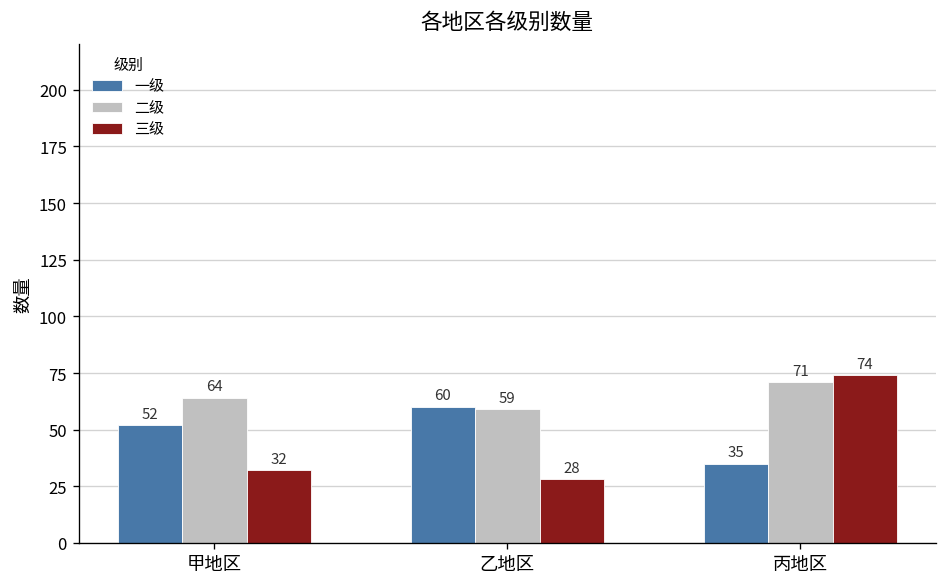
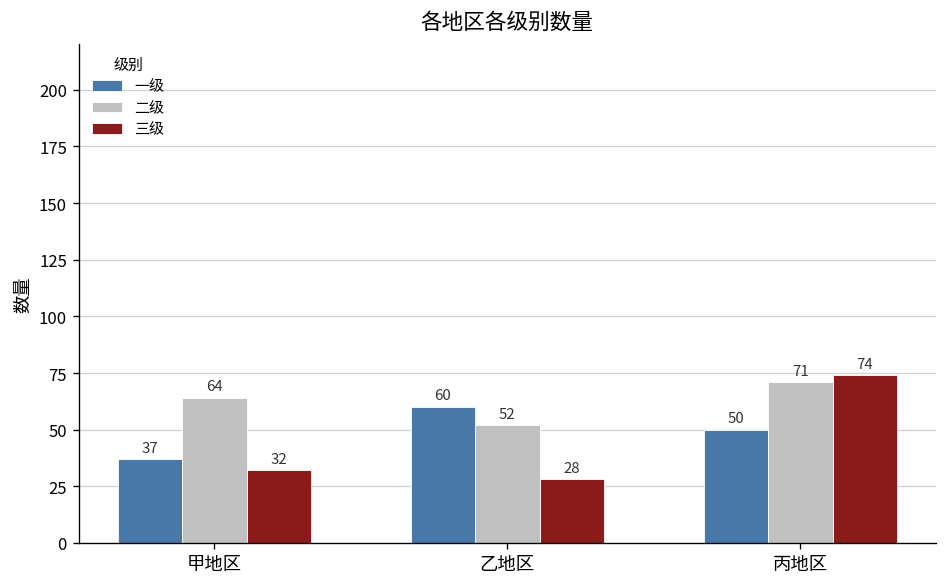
一级, 甲地区: 52 -> 37
二级, 乙地区: 59 -> 52
一级, 丙地区: 35 -> 50
